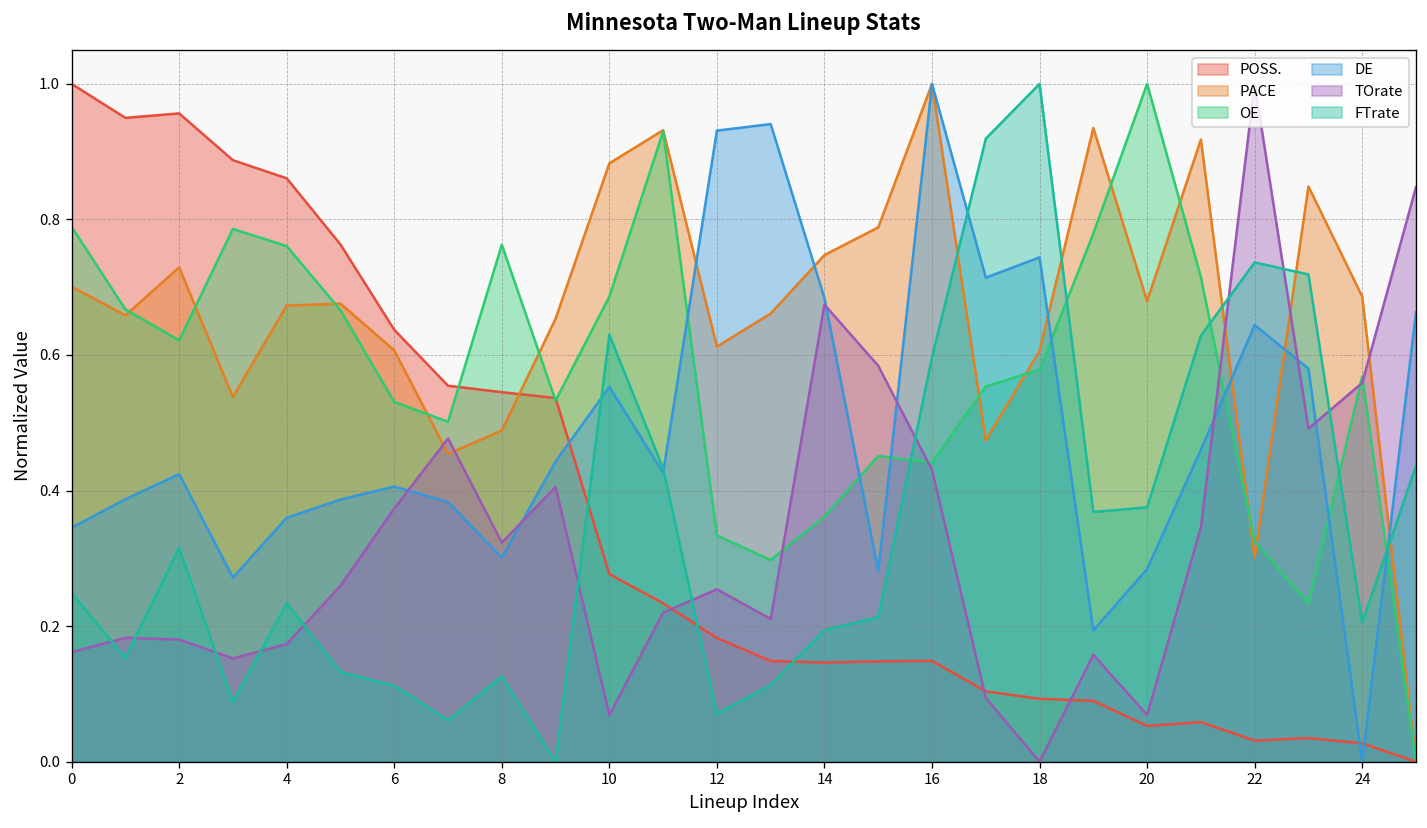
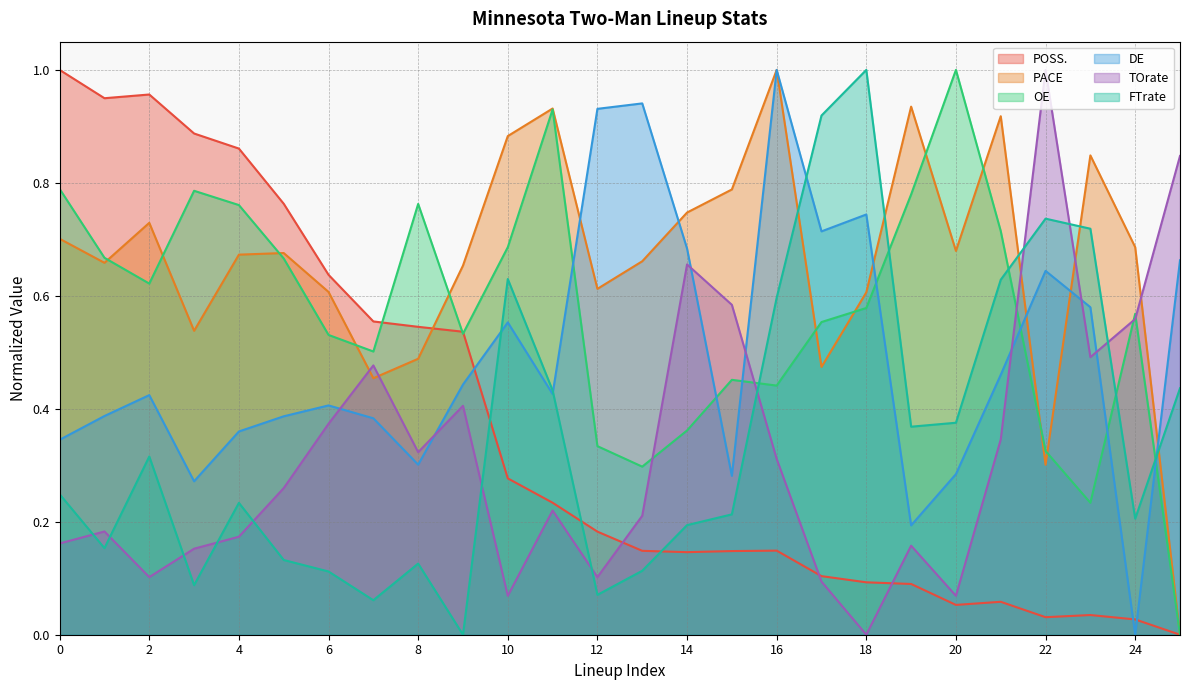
TOrate, 2: 0.18 -> 0.10
TOrate, 12: 0.25 -> 0.10
TOrate, 14: 0.67 -> 0.66
TOrate, 16: 0.43 -> 0.31
